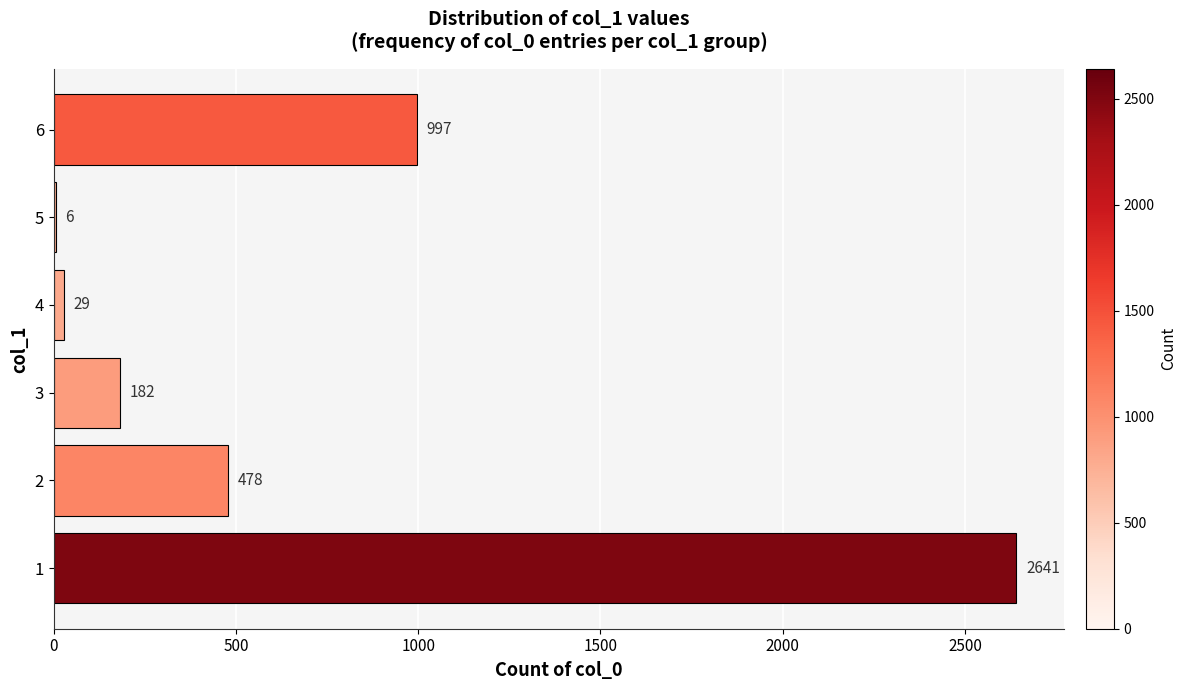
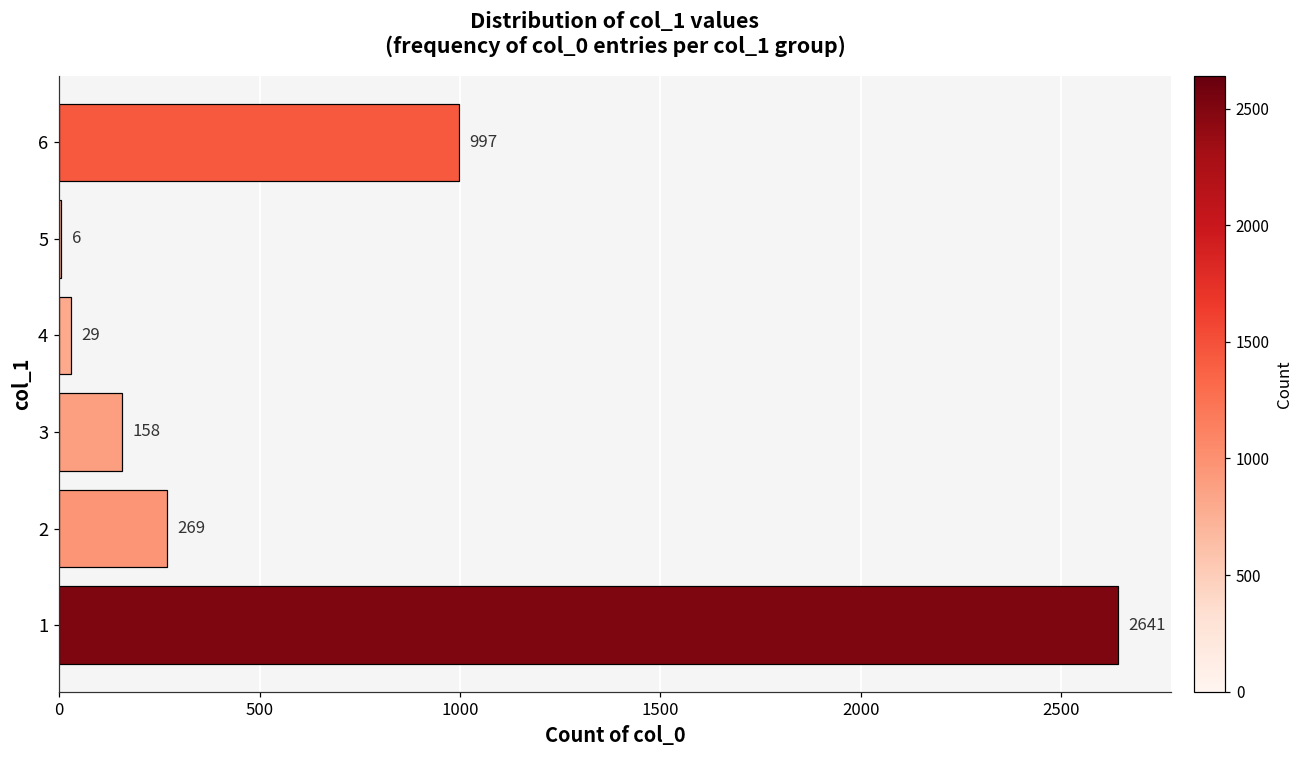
3: 182 -> 158
2: 478 -> 269
